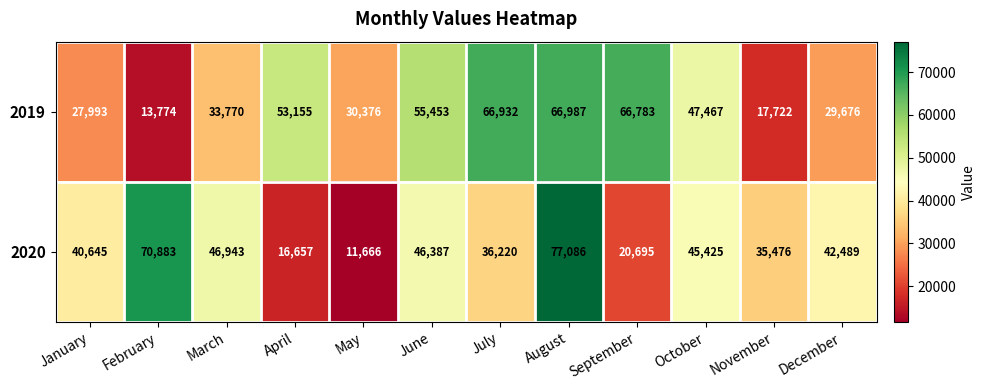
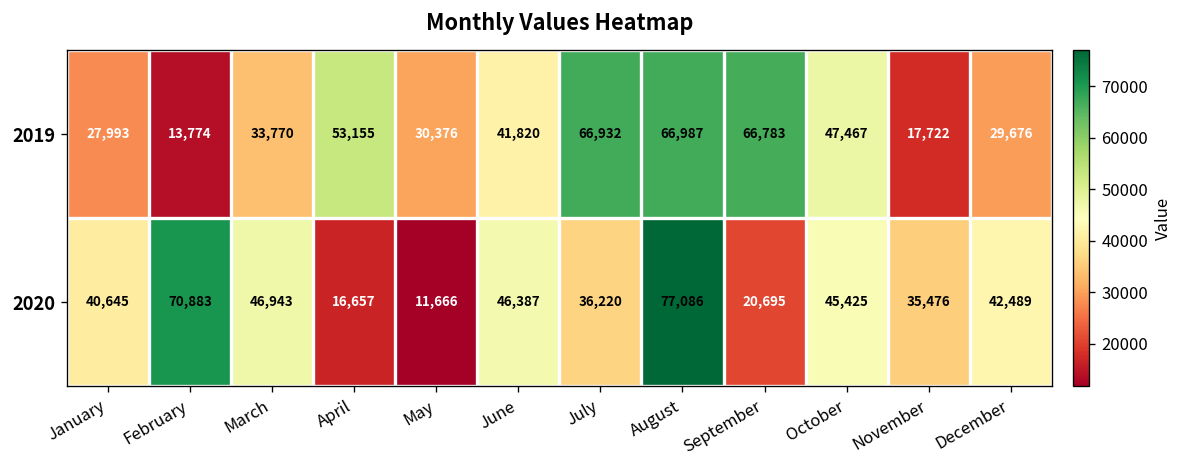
2019, June: 55,453 -> 41,820
